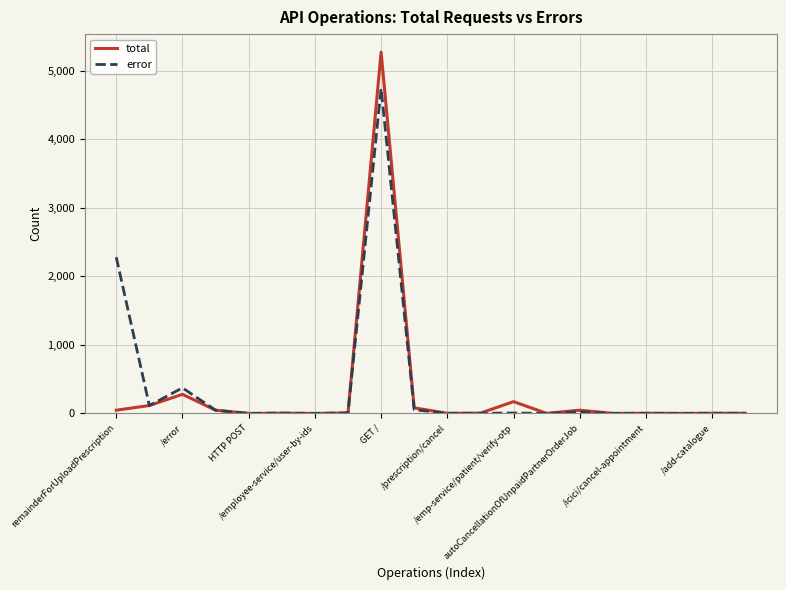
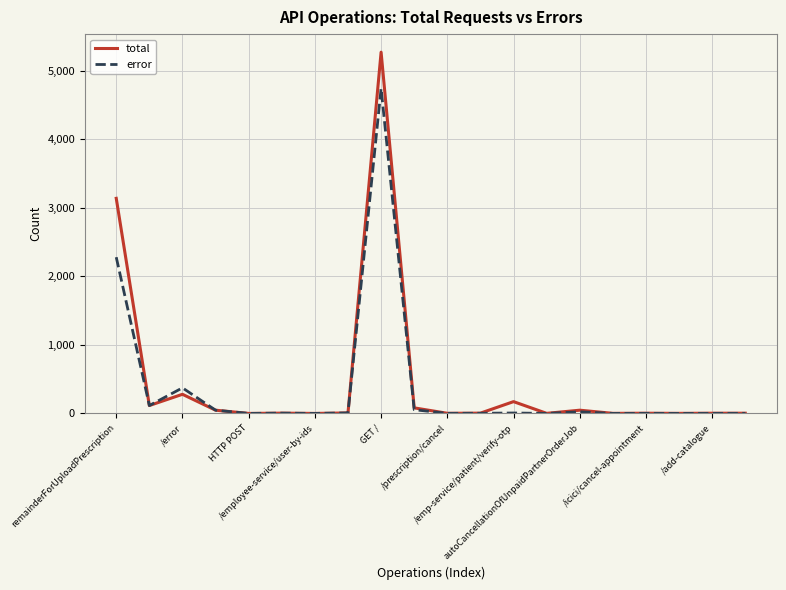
total, remainderForUploadPrescription: 0 -> 3,100
